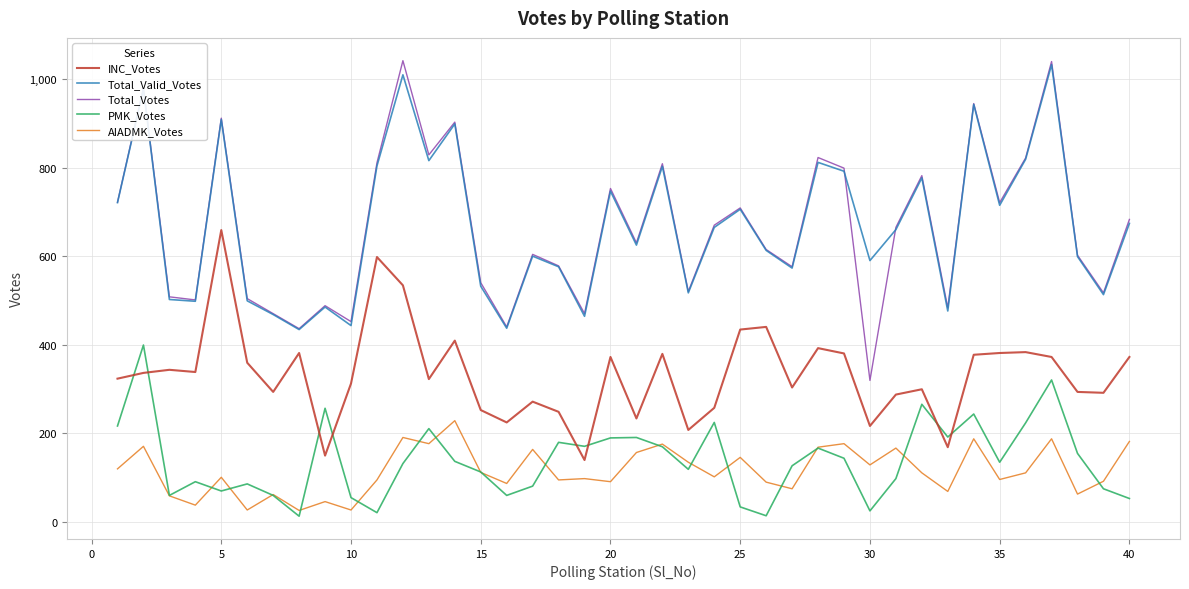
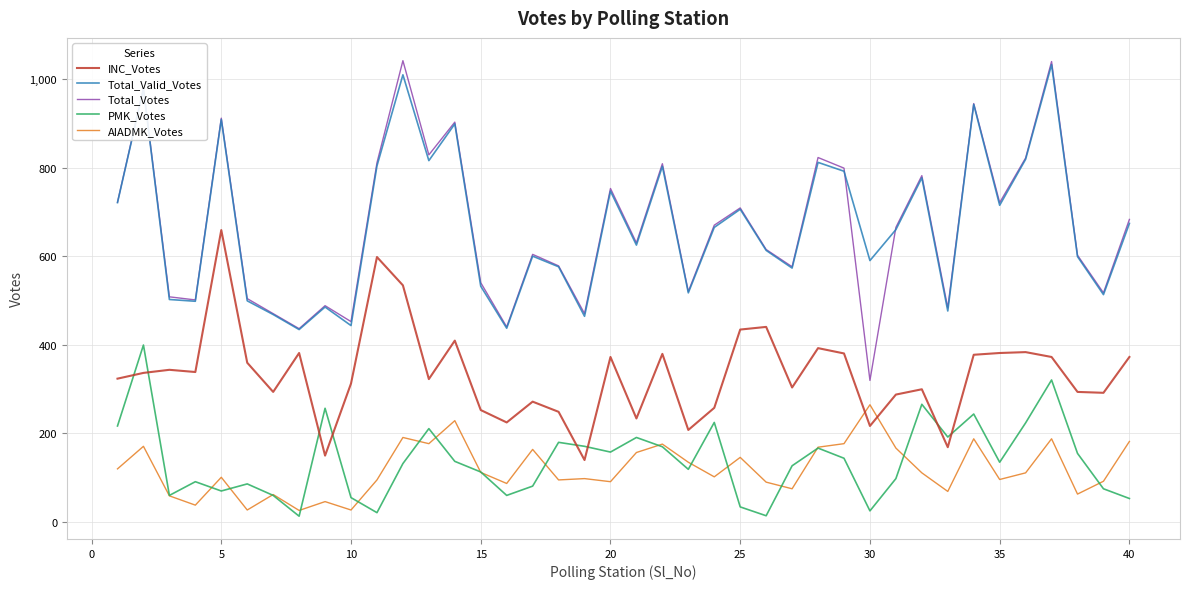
PMK_Votes, 20: 190 -> 160
AIADMK_Votes, 30: 130 -> 260
